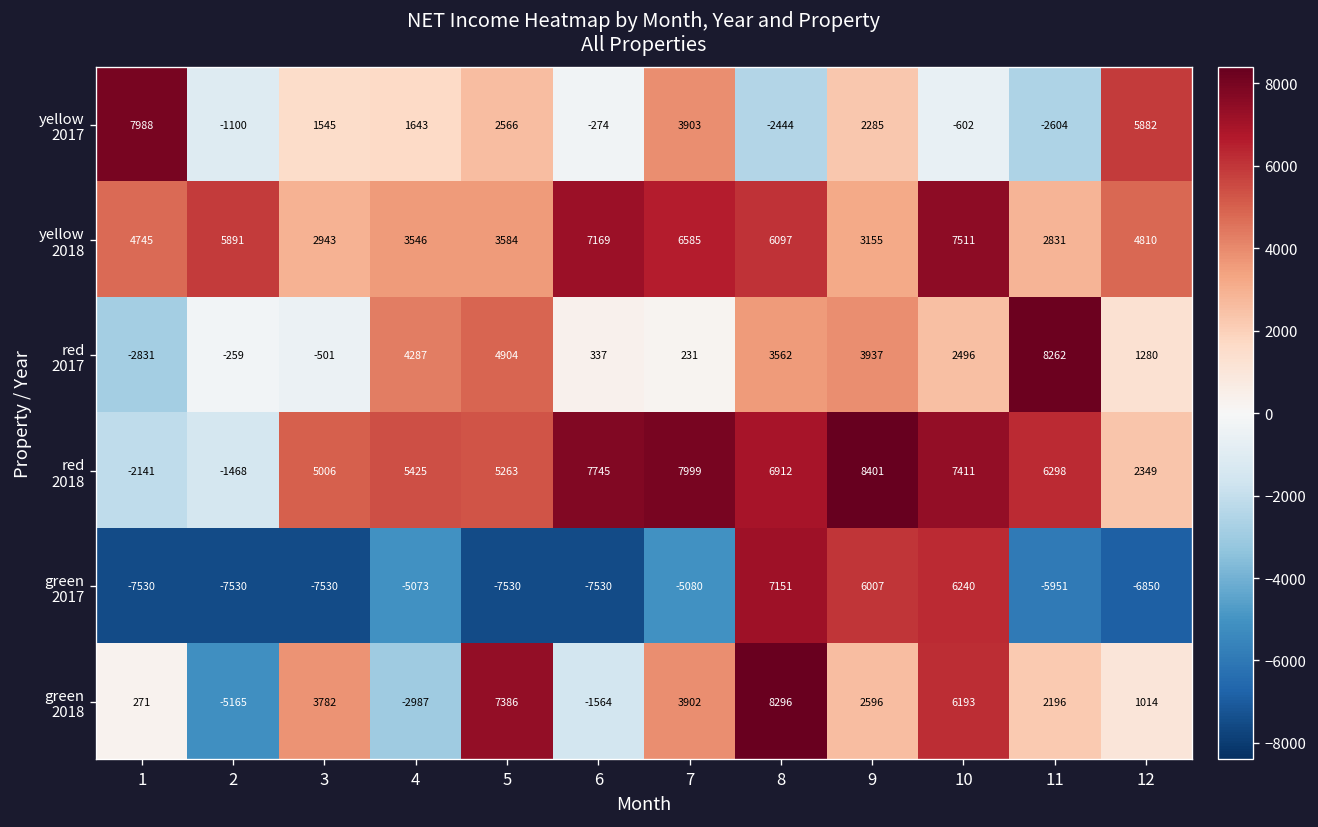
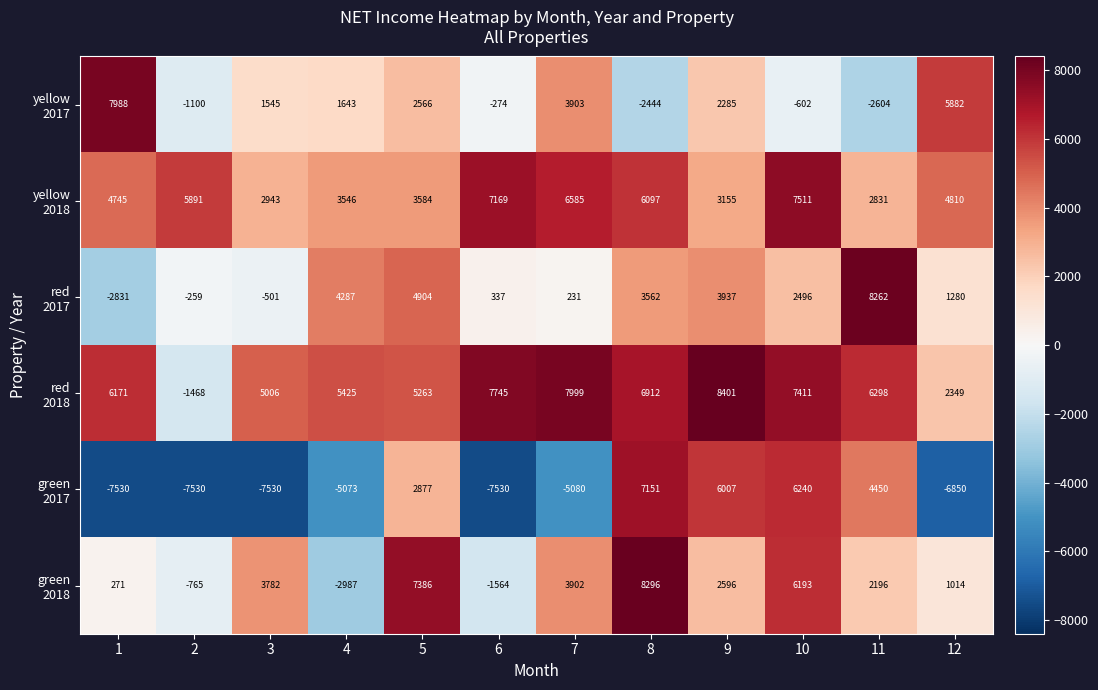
red 2018, 1: -2141 -> 6171
green 2017, 5: -7530 -> 2877
green 2017, 11: -5951 -> 4450
green 2018, 2: -5165 -> -765
